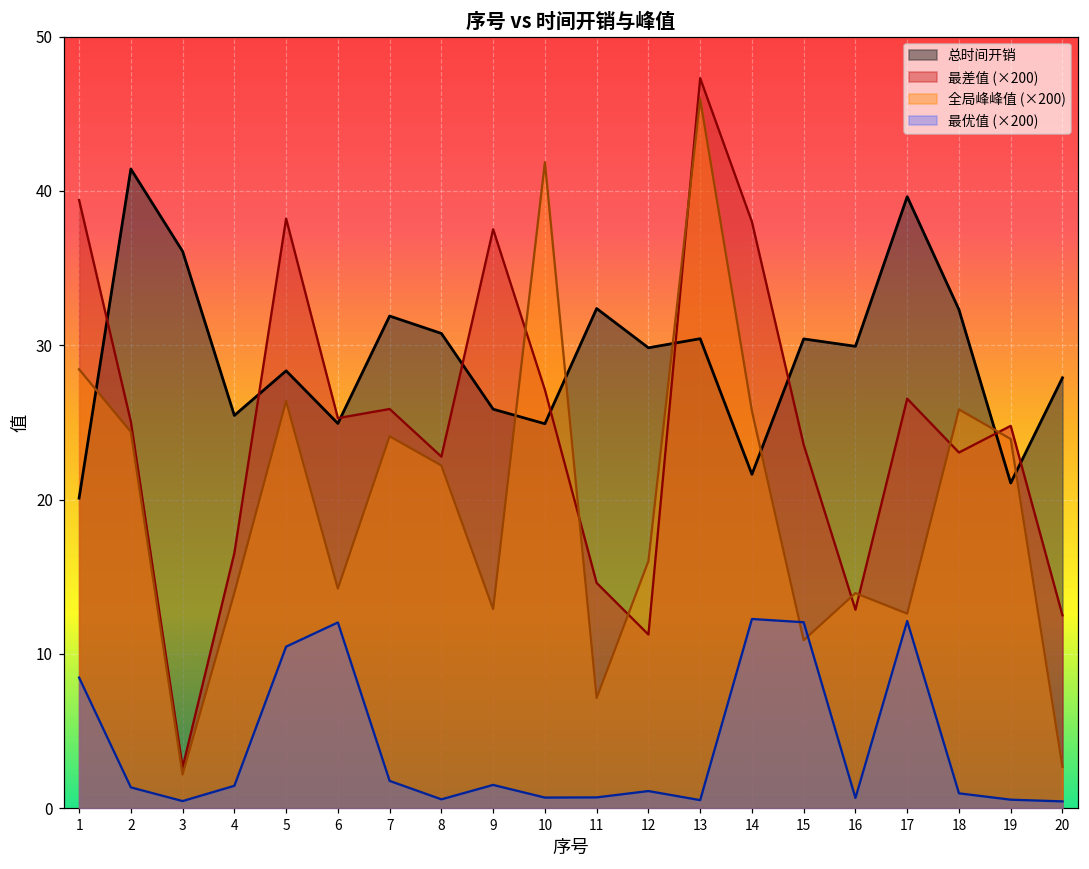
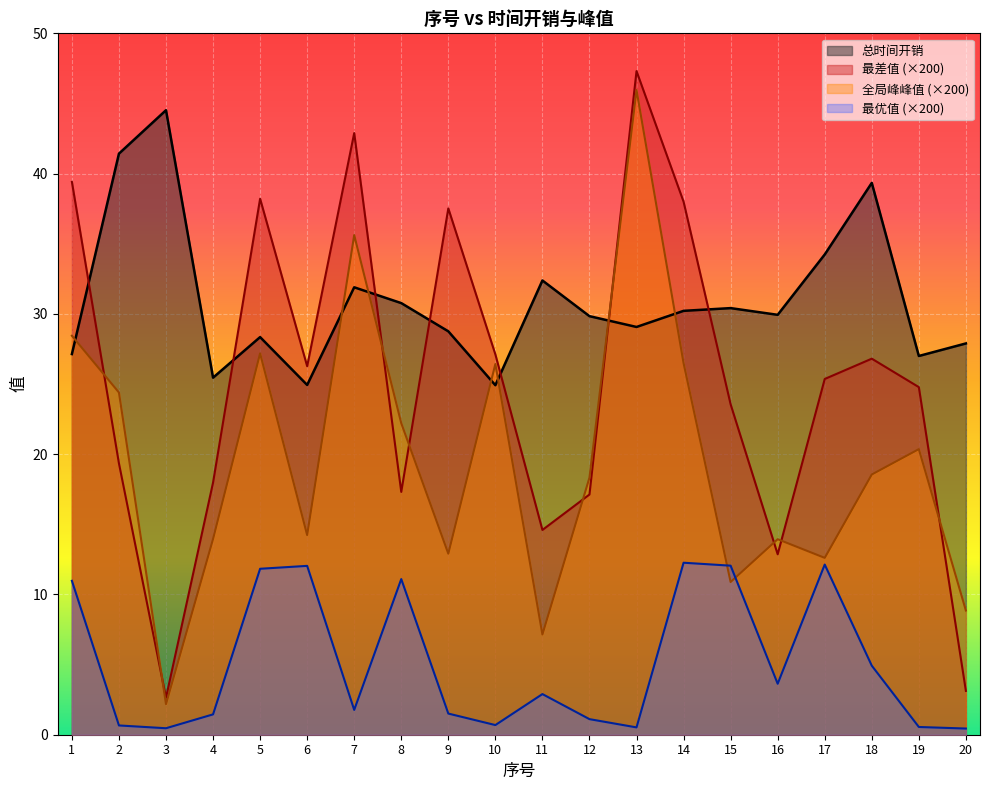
总时间开销, 1: 20.1 -> 27.1
最优值 (×200), 1: 8.5 -> 11.0
最差值 (×200), 2: 25.1 -> 19.3
最优值 (×200), 2: 1.3 -> 0.7
总时间开销, 3: 36.1 -> 44.5
最差值 (×200), 4: 16.5 -> 18.0
全局峰峰值 (×200), 5: 26.4 -> 27.2
最优值 (×200), 5: 10.5 -> 11.8
最差值 (×200), 6: 25.3 -> 26.3
最差值 (×200), 7: 25.9 -> 42.9
全局峰峰值 (×200), 7: 24.1 -> 35.6
最差值 (×200), 8: 22.8 -> 17.3
最优值 (×200), 8: 0.6 -> 11.1
总时间开销, 9: 25.9 -> 28.8
全局峰峰值 (×200), 10: 41.9 -> 26.4
最优值 (×200), 11: 0.7 -> 2.9
最差值 (×200), 12: 11.3 -> 17.1
全局峰峰值 (×200), 12: 16.0 -> 18.3
总时间开销, 13: 30.4 -> 29.1
总时间开销, 14: 21.6 -> 30.2
全局峰峰值 (×200), 14: 25.7 -> 26.5
最优值 (×200), 16: 0.7 -> 3.6
总时间开销, 17: 39.6 -> 34.2
最差值 (×200), 17: 26.5 -> 25.4
总时间开销, 18: 32.3 -> 39.3
最差值 (×200), 18: 23.0 -> 26.8
全局峰峰值 (×200), 18: 25.8 -> 18.6
最优值 (×200), 18: 1.0 -> 4.9
总时间开销, 19: 21.1 -> 27.0
全局峰峰值 (×200), 19: 23.9 -> 20.4
最差值 (×200), 20: 12.5 -> 3.1
全局峰峰值 (×200), 20: 2.7 -> 8.9
